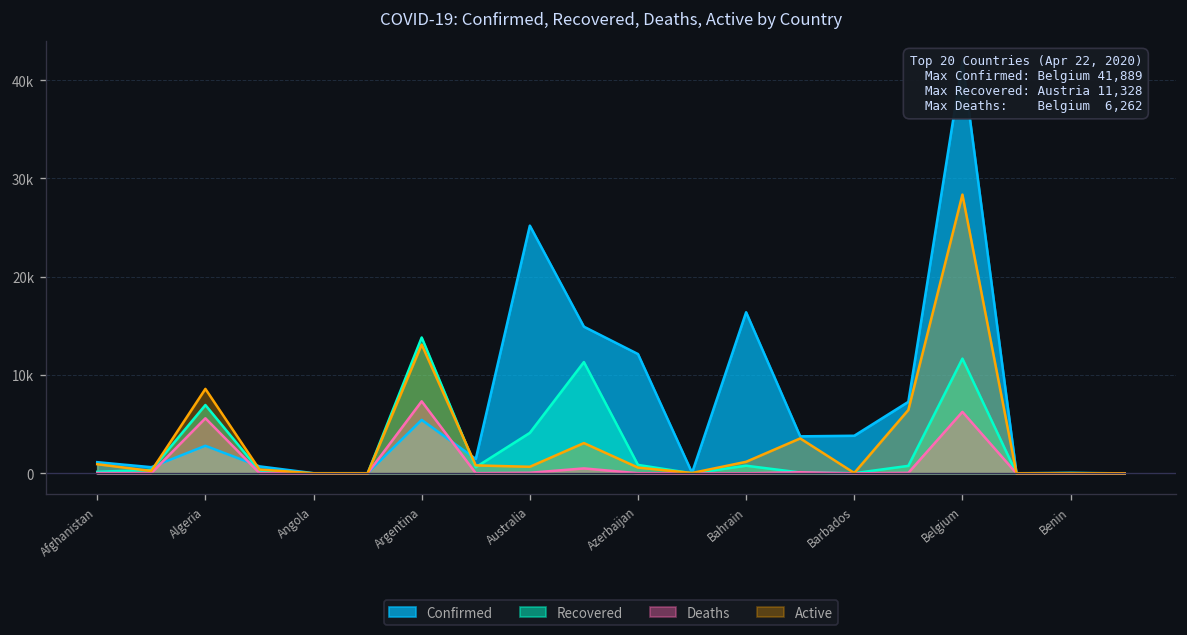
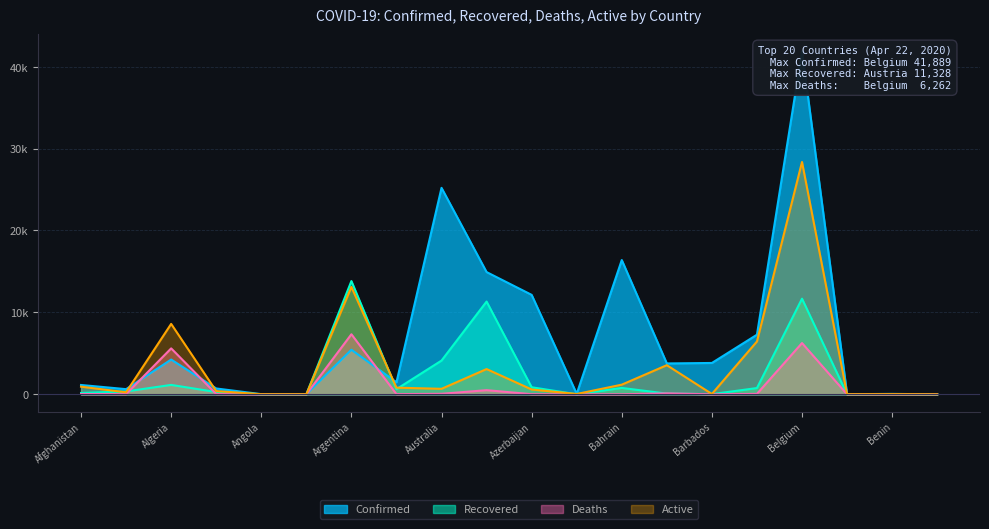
Confirmed, Algeria: 3000 -> 4000
Recovered, Algeria: 7000 -> 1000
